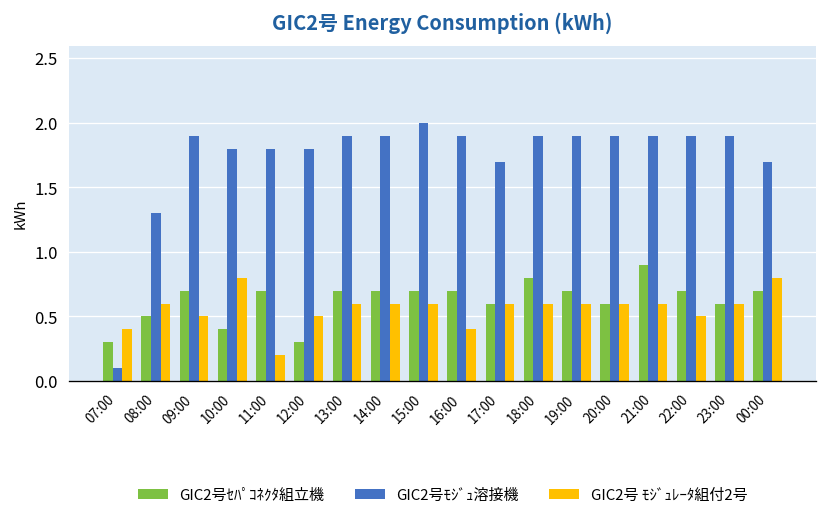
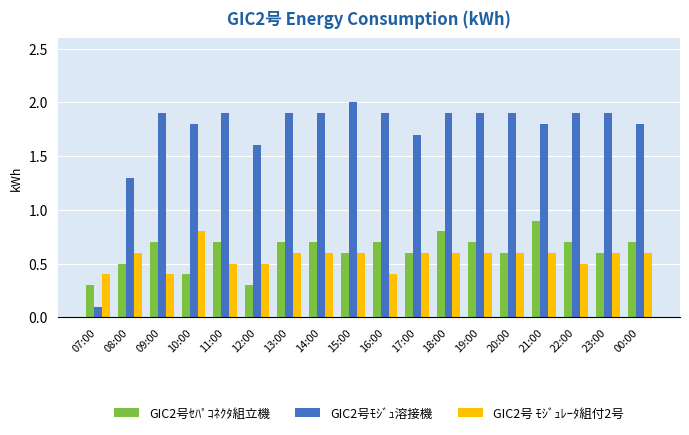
GIC2号 ﾓｼﾞｭﾚｰﾀ組付2号, 09:00: 0.5 -> 0.4
GIC2号ﾓｼﾞｭ溶接機, 11:00: 1.8 -> 1.9
GIC2号 ﾓｼﾞｭﾚｰﾀ組付2号, 11:00: 0.2 -> 0.5
GIC2号ﾓｼﾞｭ溶接機, 12:00: 1.8 -> 1.6
GIC2号ｾﾊﾟｺﾈｸﾀ組立機, 15:00: 0.7 -> 0.6
GIC2号ﾓｼﾞｭ溶接機, 21:00: 1.9 -> 1.8
GIC2号ﾓｼﾞｭ溶接機, 00:00: 1.7 -> 1.8
GIC2号 ﾓｼﾞｭﾚｰﾀ組付2号, 00:00: 0.8 -> 0.6
